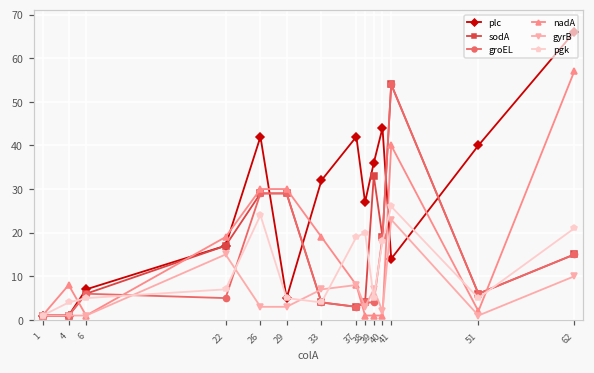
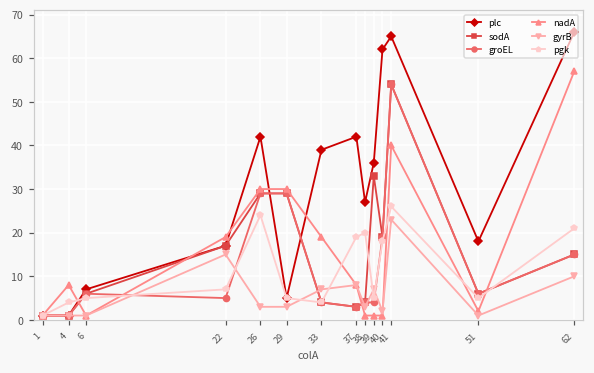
plc, 33: 32 -> 39
plc, 40: 44 -> 62
plc, 41: 14 -> 65
plc, 51: 40 -> 18
